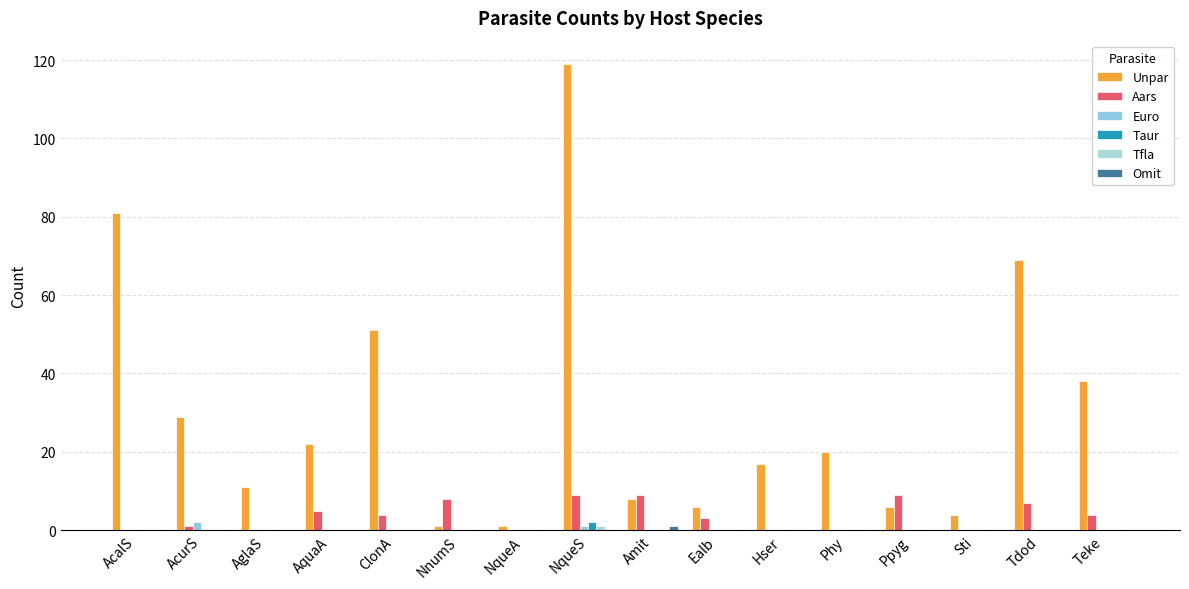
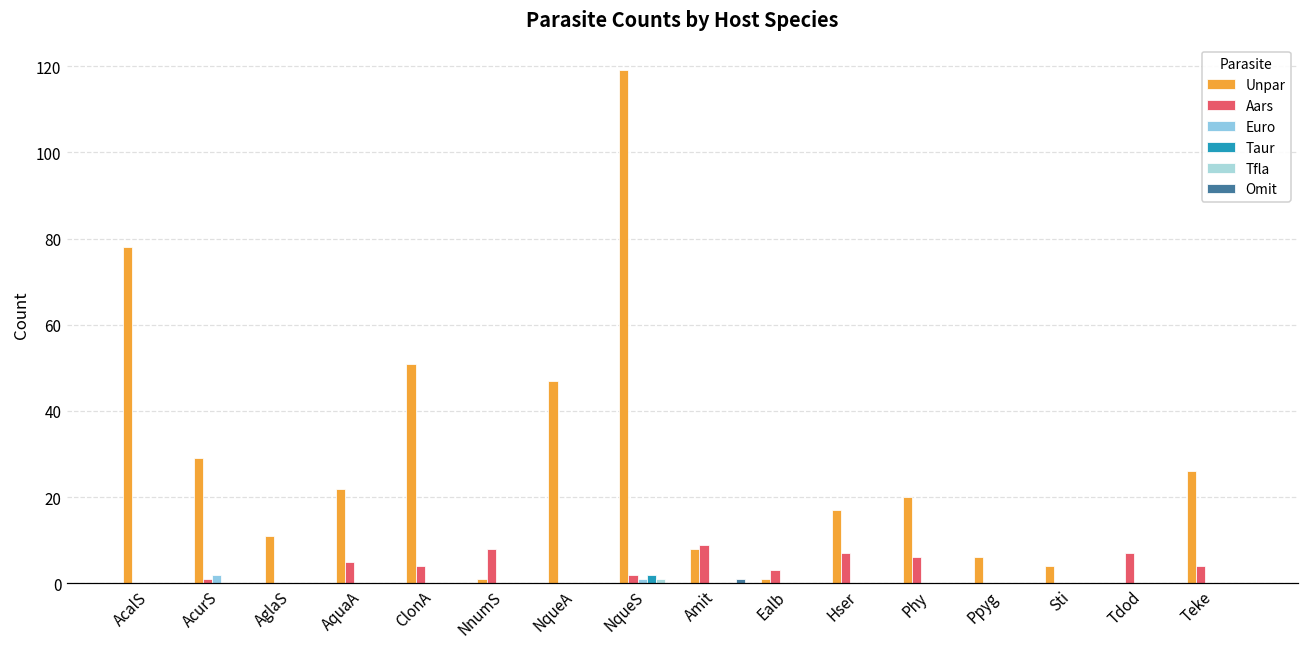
Unpar, AcalS: 81 -> 78
Unpar, NqueA: 1 -> 47
Aars, NqueS: 9 -> 2
Unpar, Ealb: 6 -> 1
Aars, Hser: 0 -> 7
Aars, Phy: 0 -> 6
Aars, Ppyg: 9 -> 0
Unpar, Tdod: 69 -> 0
Unpar, Teke: 38 -> 26
